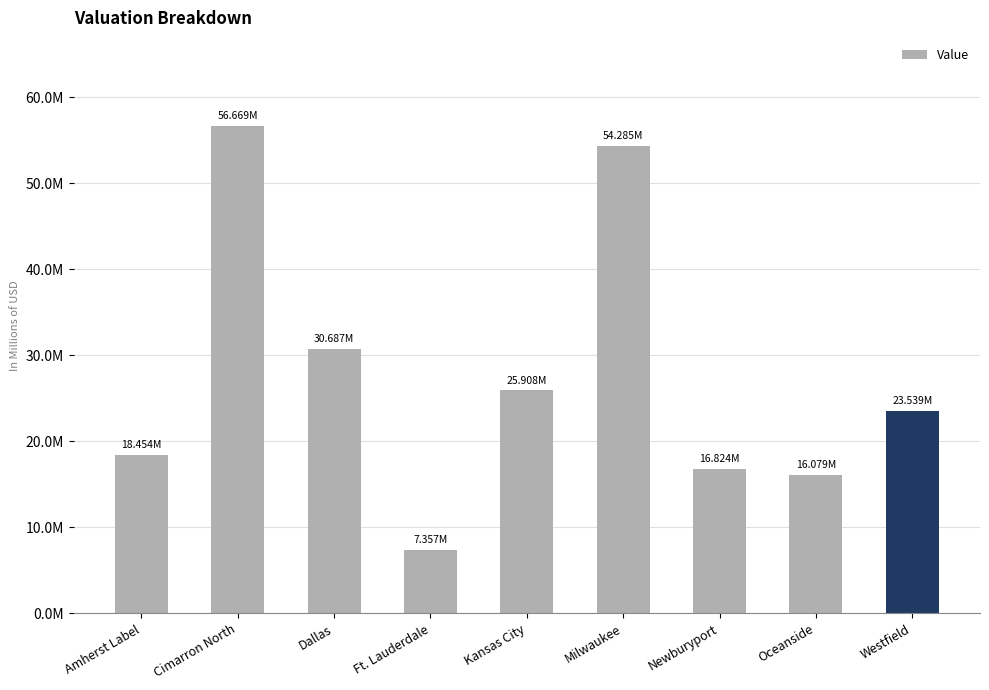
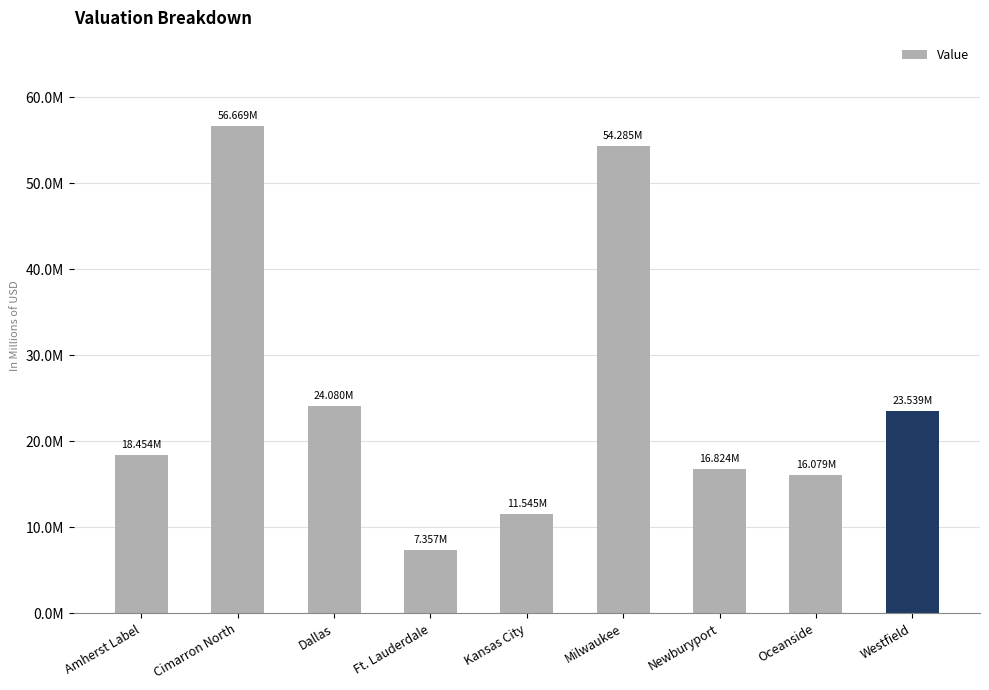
Dallas: 30.687M -> 24.080M
Kansas City: 25.908M -> 11.545M
